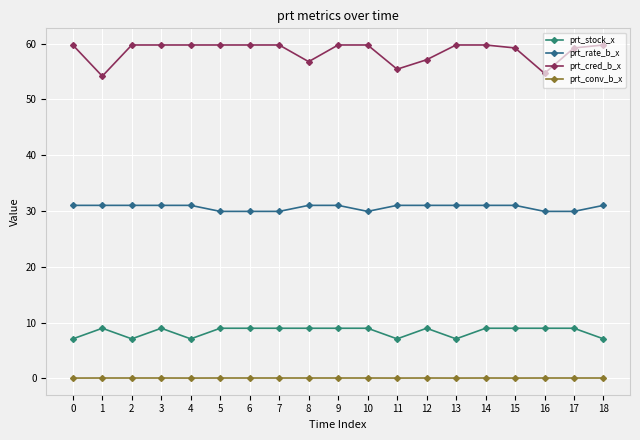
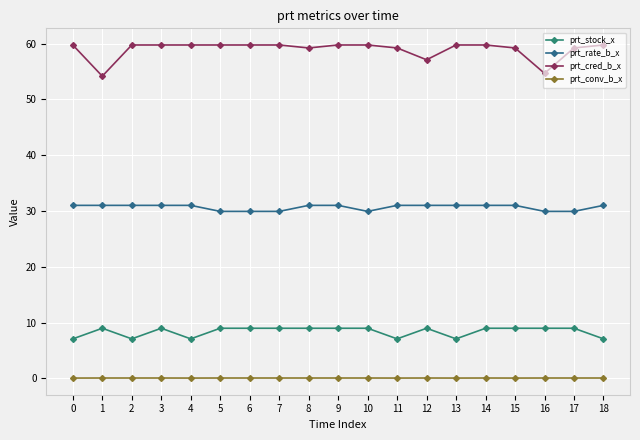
prt_cred_b_x, 8: 57 -> 59
prt_cred_b_x, 11: 55 -> 59
